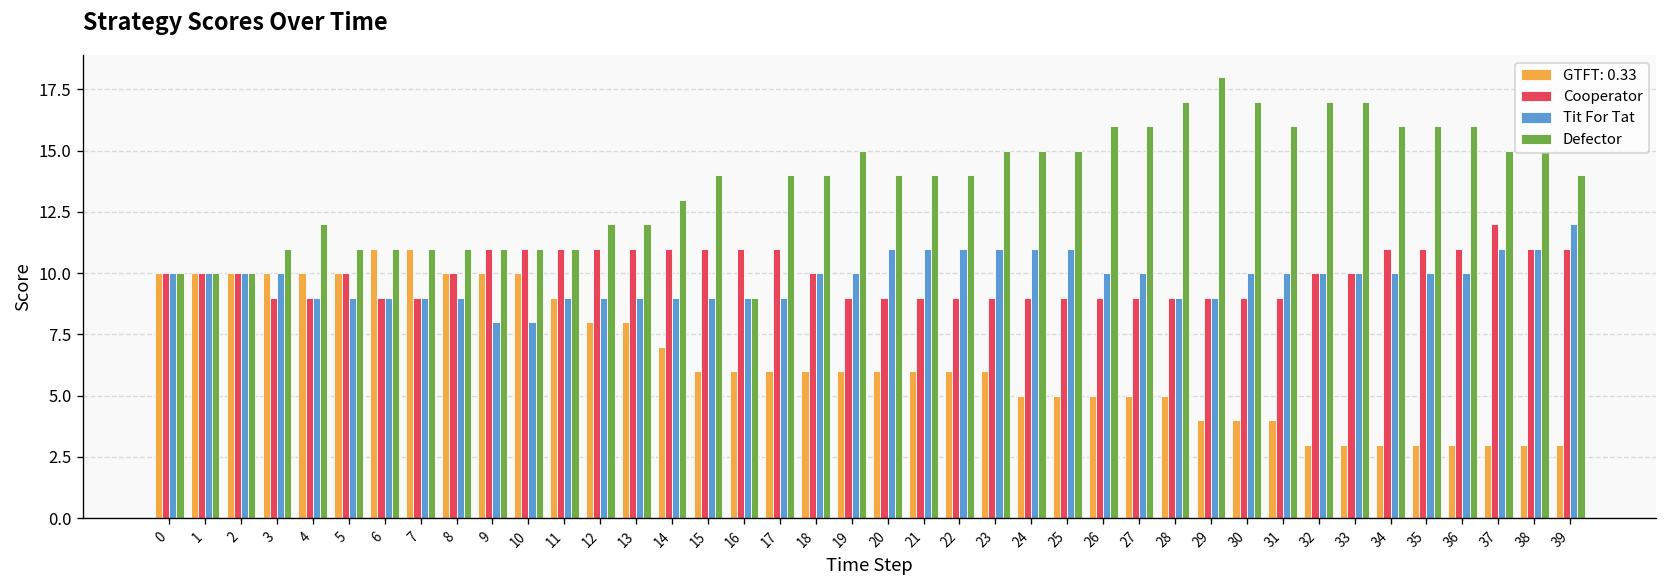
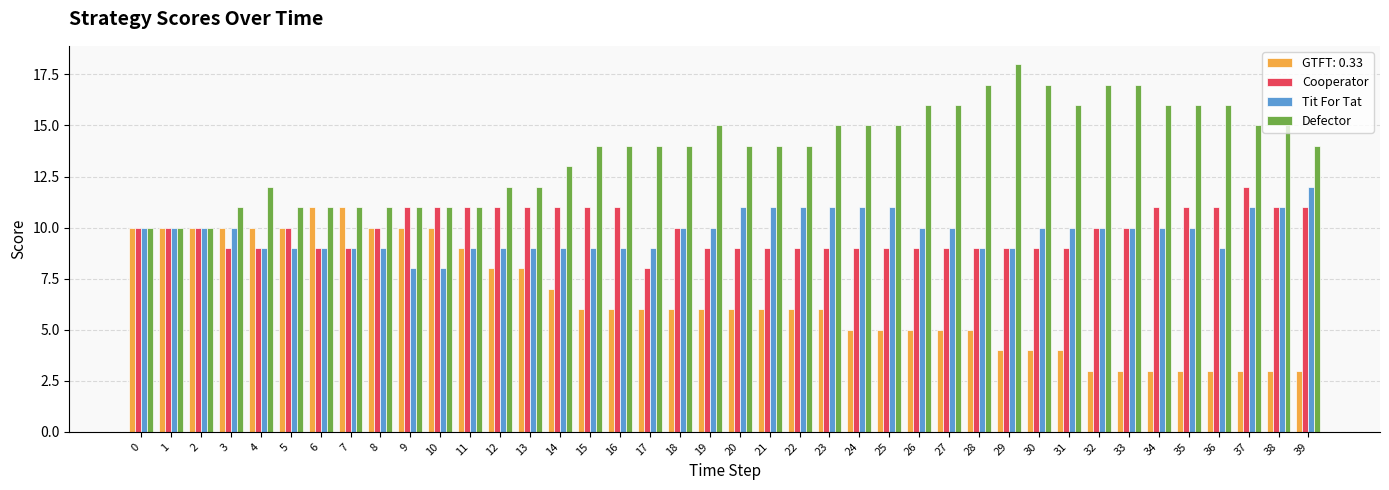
Defector, 16: 9 -> 14
Cooperator, 17: 11 -> 8
Tit For Tat, 36: 10 -> 9
